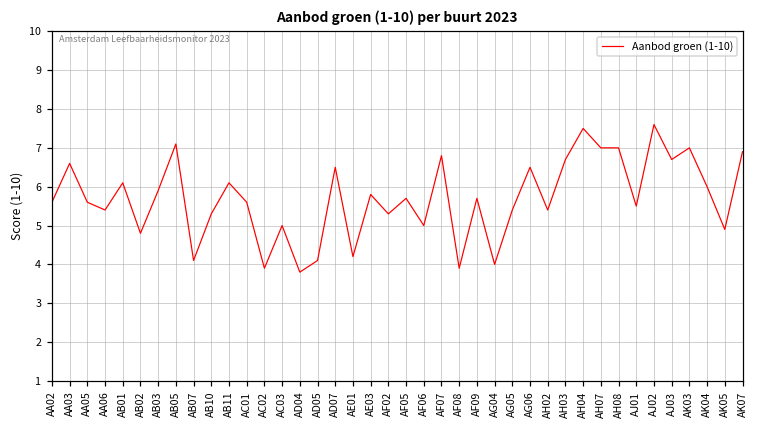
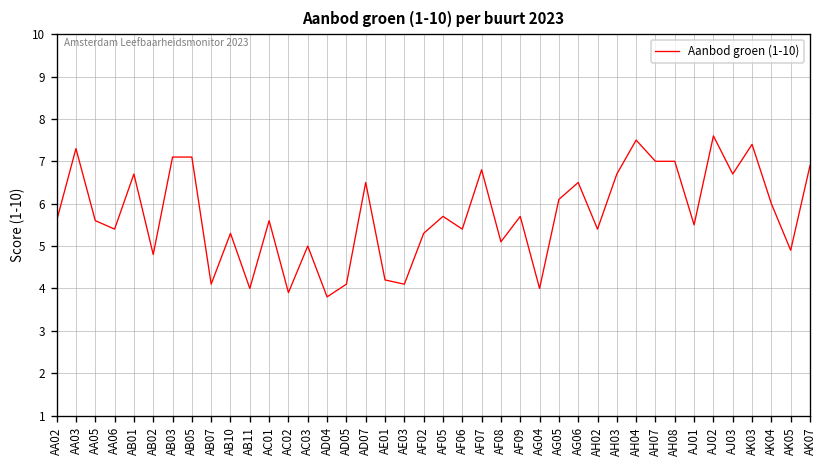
AA03: 6.6 -> 7.3
AB01: 6.1 -> 6.7
AB03: 5.9 -> 7.1
AB11: 6.1 -> 4.0
AE03: 5.8 -> 4.1
AF06: 5.0 -> 5.4
AF08: 3.9 -> 5.1
AG05: 5.4 -> 6.1
AK03: 7.0 -> 7.4
